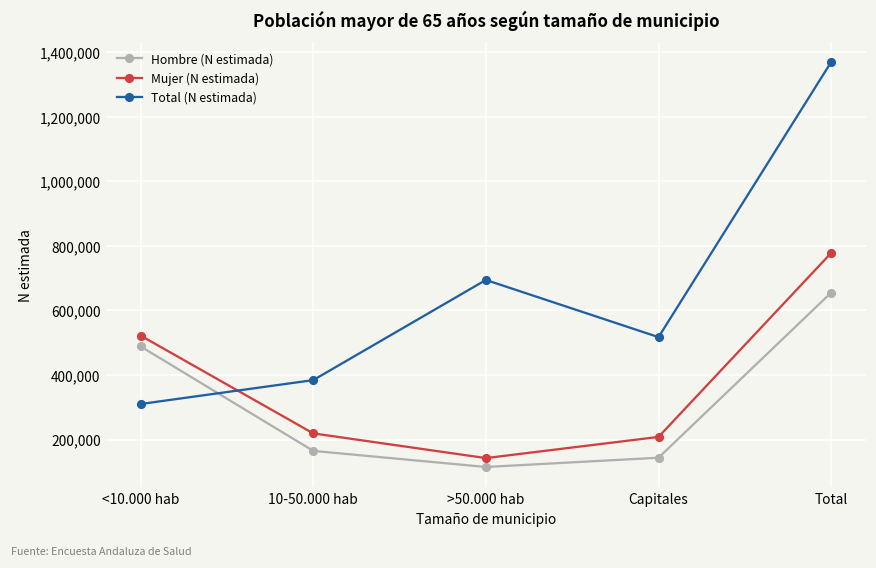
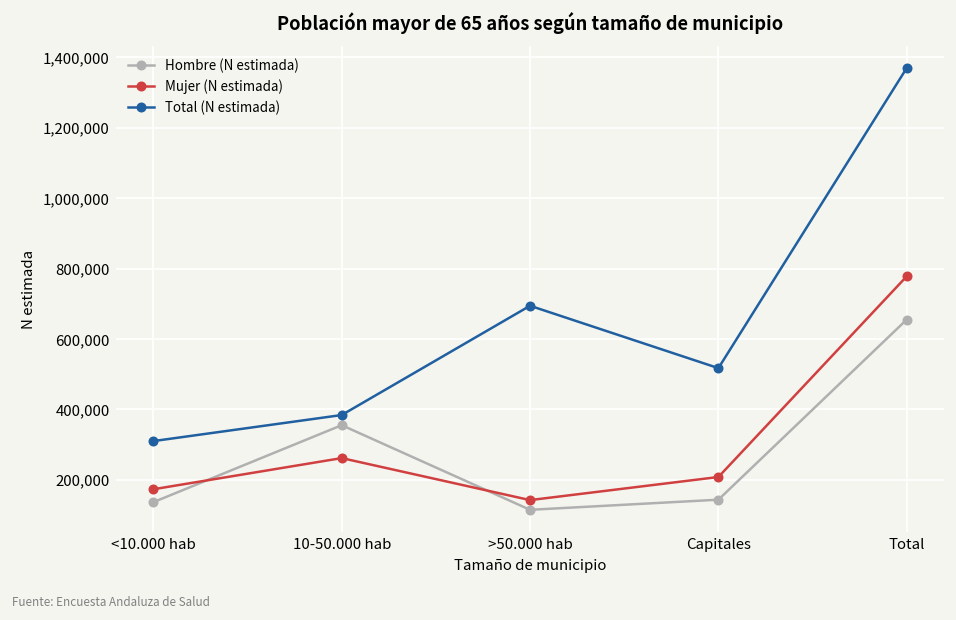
Hombre (N estimada), <10.000 hab: 490,000 -> 140,000
Mujer (N estimada), <10.000 hab: 520,000 -> 170,000
Hombre (N estimada), 10-50.000 hab: 160,000 -> 360,000
Mujer (N estimada), 10-50.000 hab: 220,000 -> 260,000
